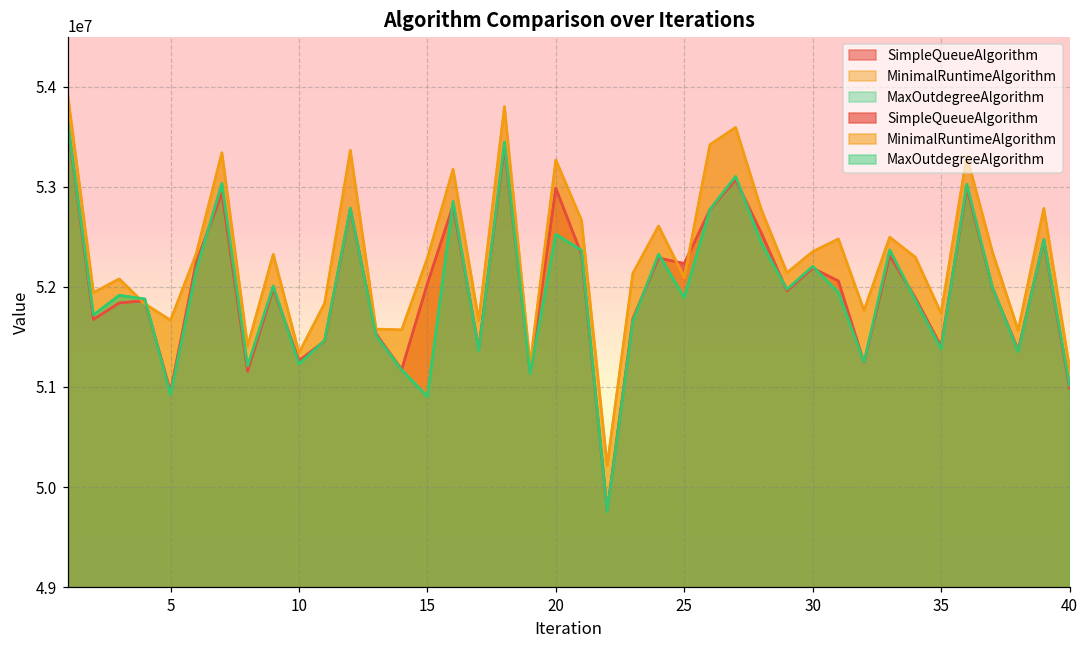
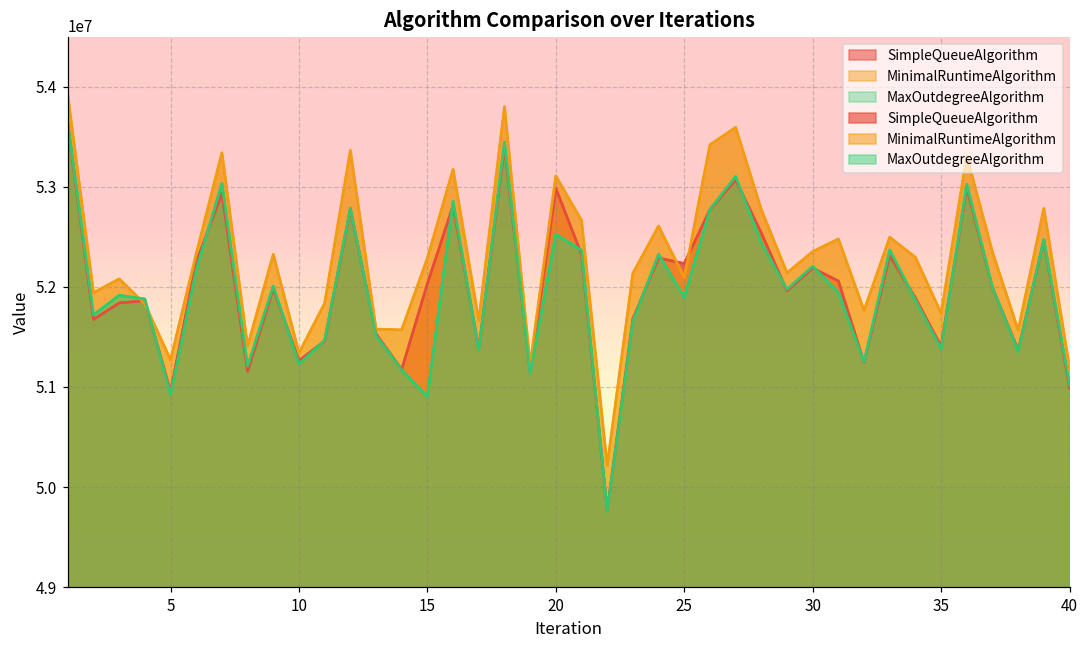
MinimalRuntimeAlgorithm, 5: 51700000 -> 51300000
MinimalRuntimeAlgorithm, 20: 53300000 -> 53100000
